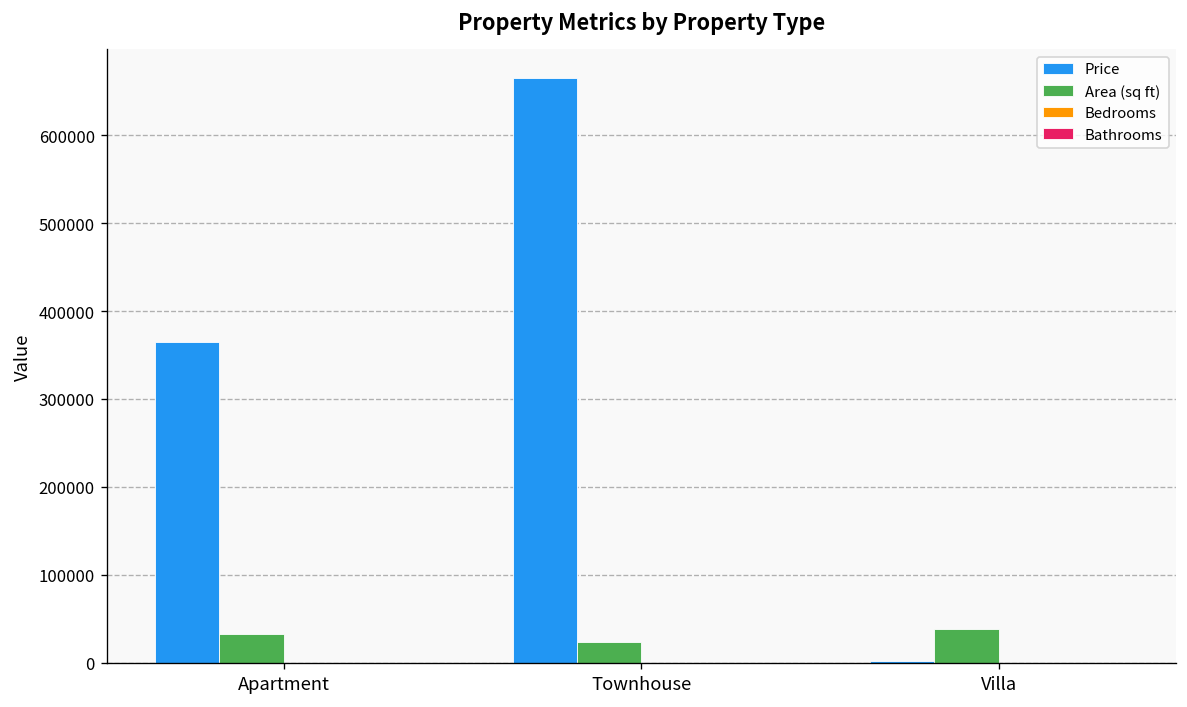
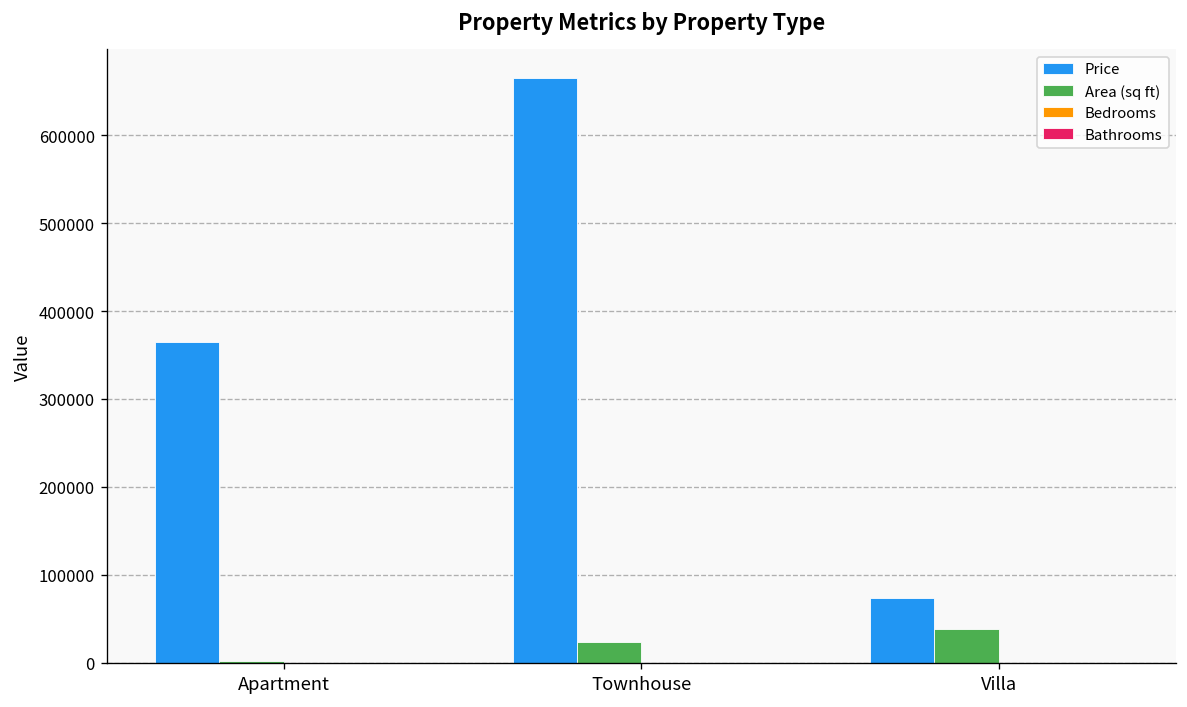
Area (sq ft), Apartment: 30000 -> 0
Price, Villa: 0 -> 70000
